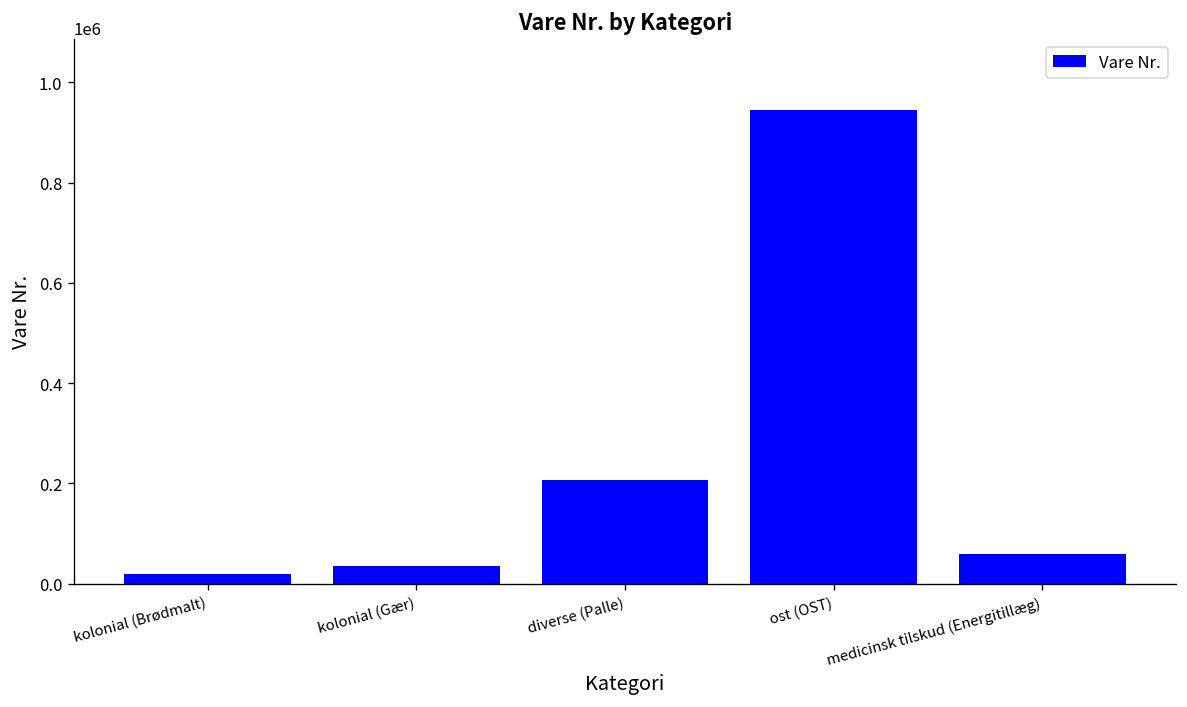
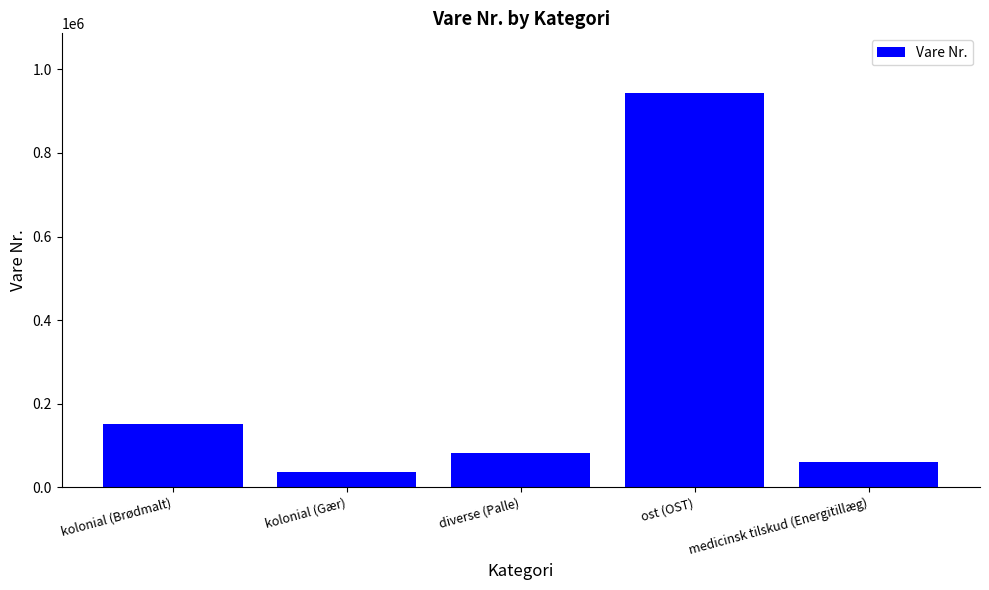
kolonial (Brødmalt): 20000 -> 150000
diverse (Palle): 210000 -> 80000
